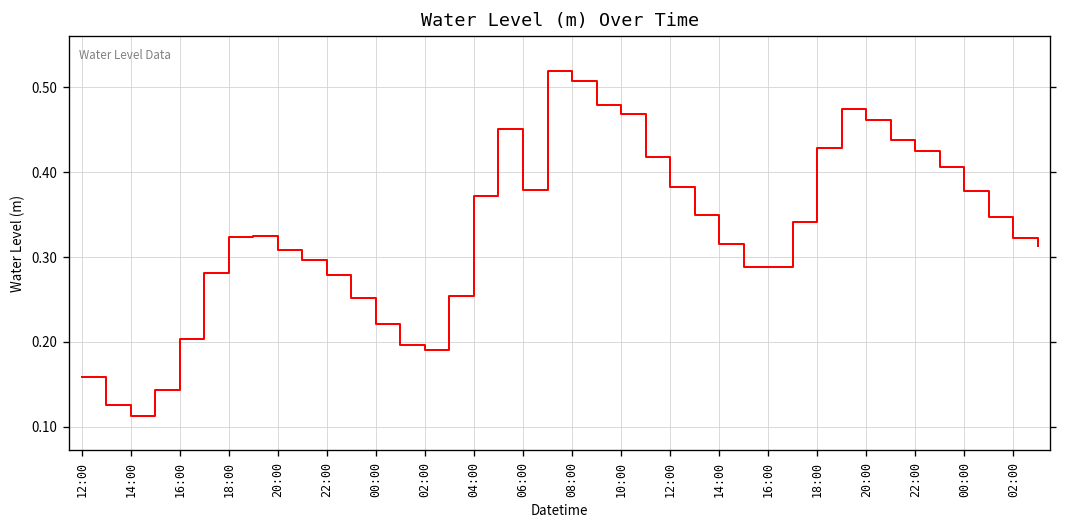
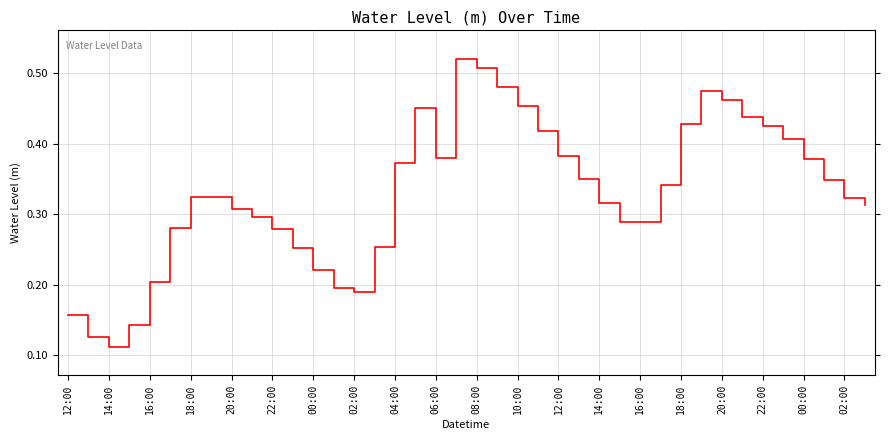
10:00: 0.47 -> 0.45
